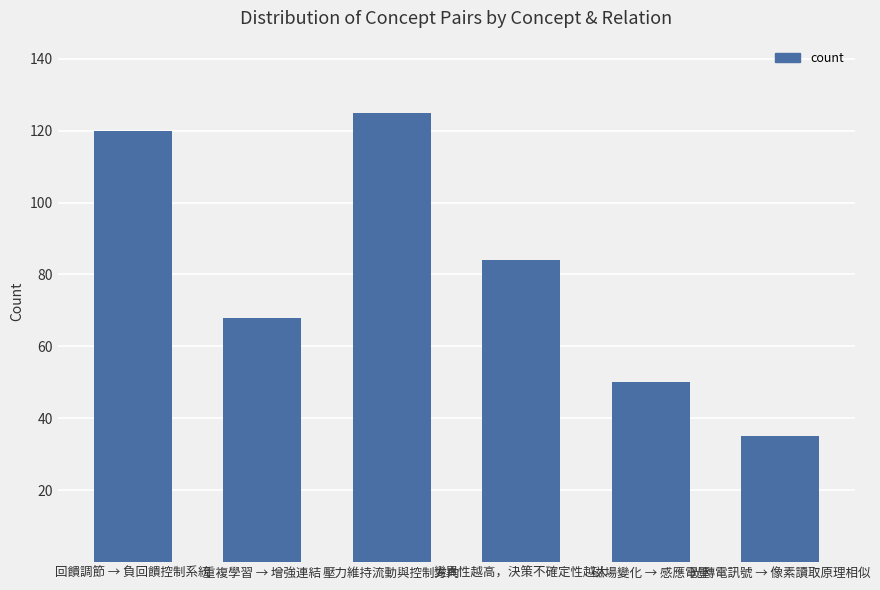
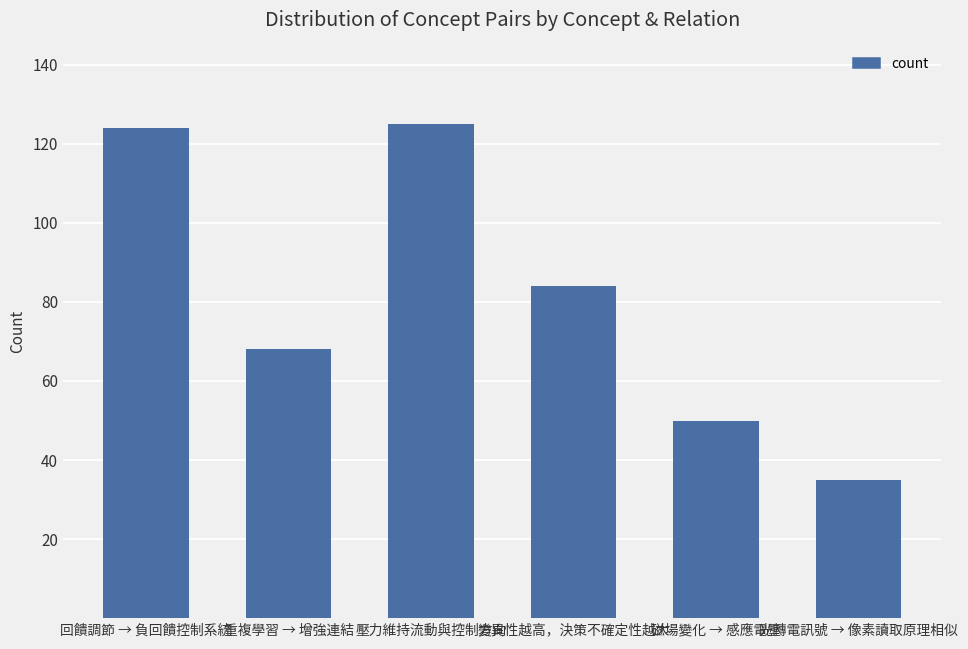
回饋調節 → 負回饋控制系統: 120 -> 124
